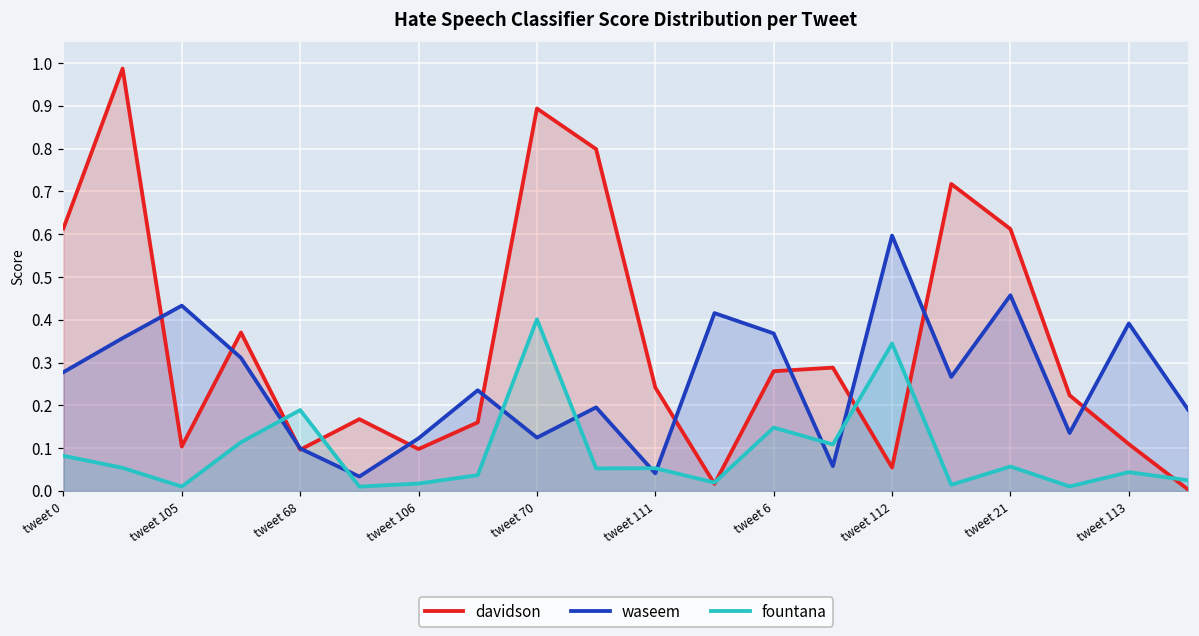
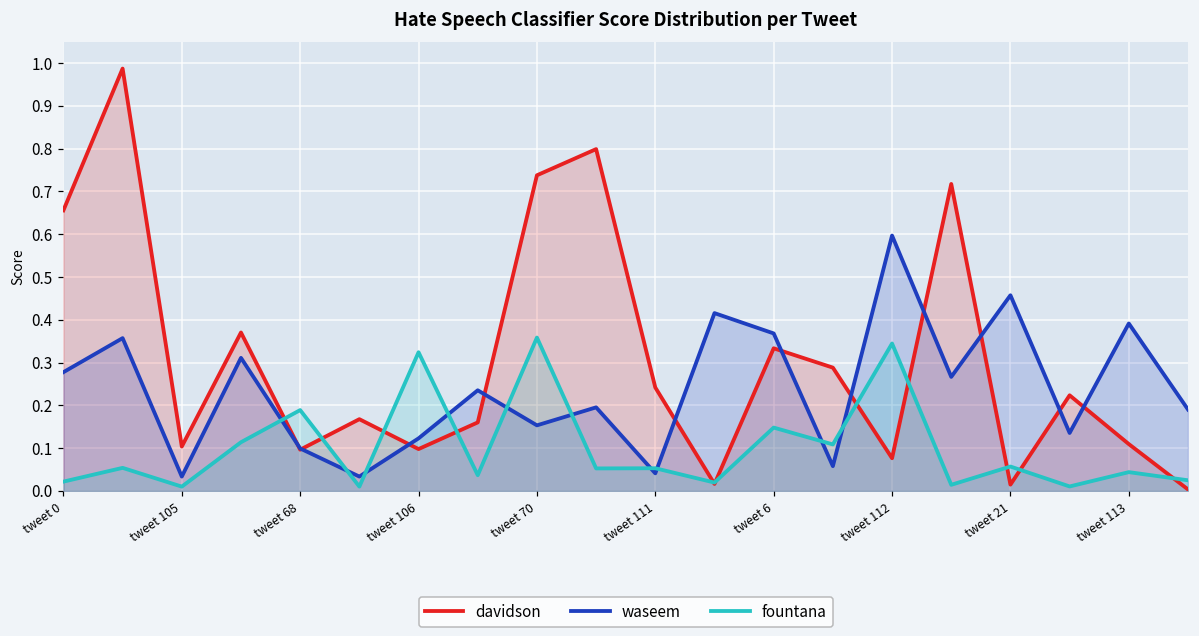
davidson, tweet 0: 0.61 -> 0.66
fountana, tweet 0: 0.08 -> 0.02
waseem, tweet 105: 0.43 -> 0.03
fountana, tweet 106: 0.02 -> 0.32
davidson, tweet 70: 0.89 -> 0.74
waseem, tweet 70: 0.12 -> 0.15
fountana, tweet 70: 0.40 -> 0.36
davidson, tweet 6: 0.28 -> 0.33
davidson, tweet 112: 0.05 -> 0.08
davidson, tweet 21: 0.61 -> 0.01
